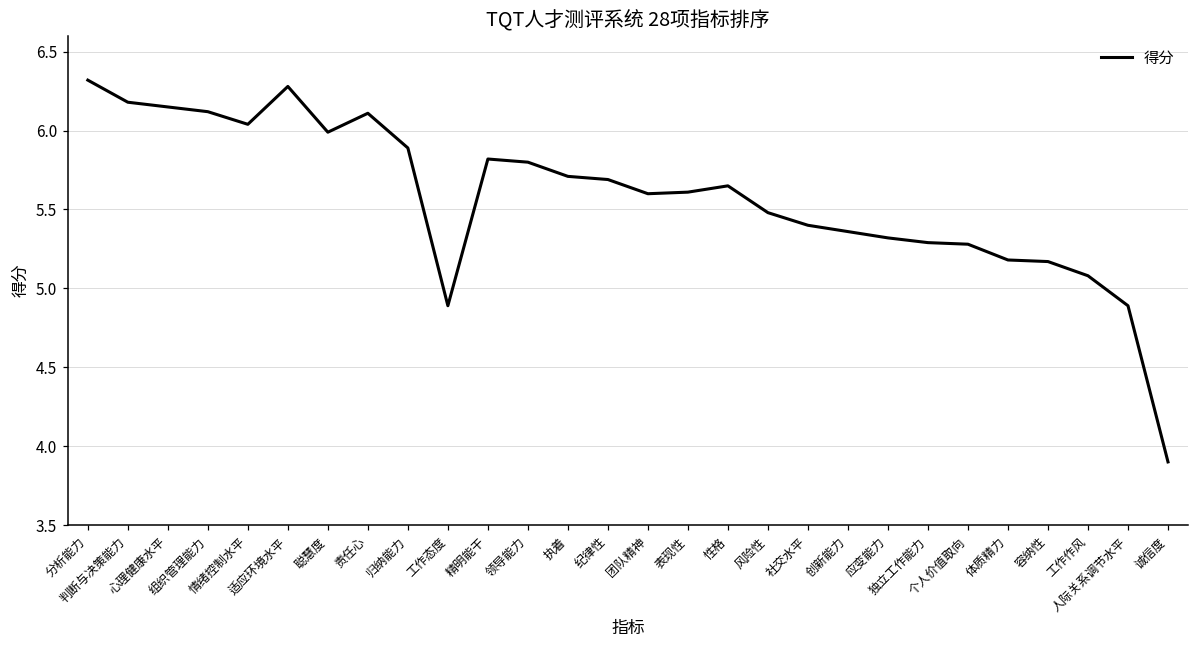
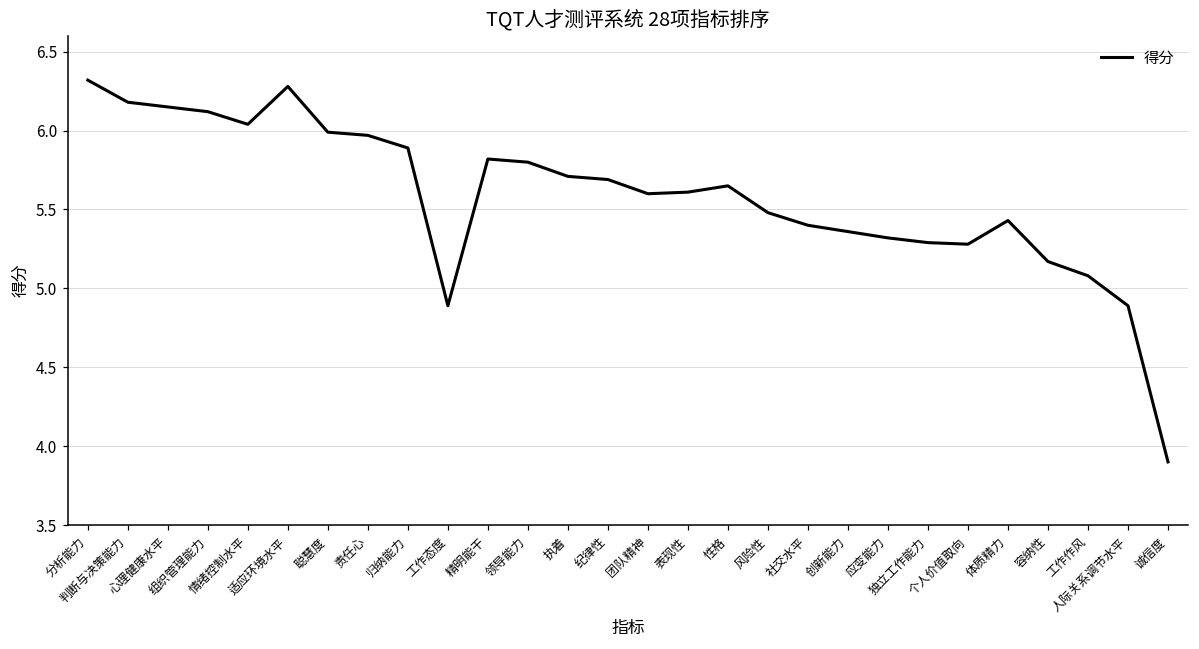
责任心: 6.11 -> 5.97
体质精力: 5.18 -> 5.43
